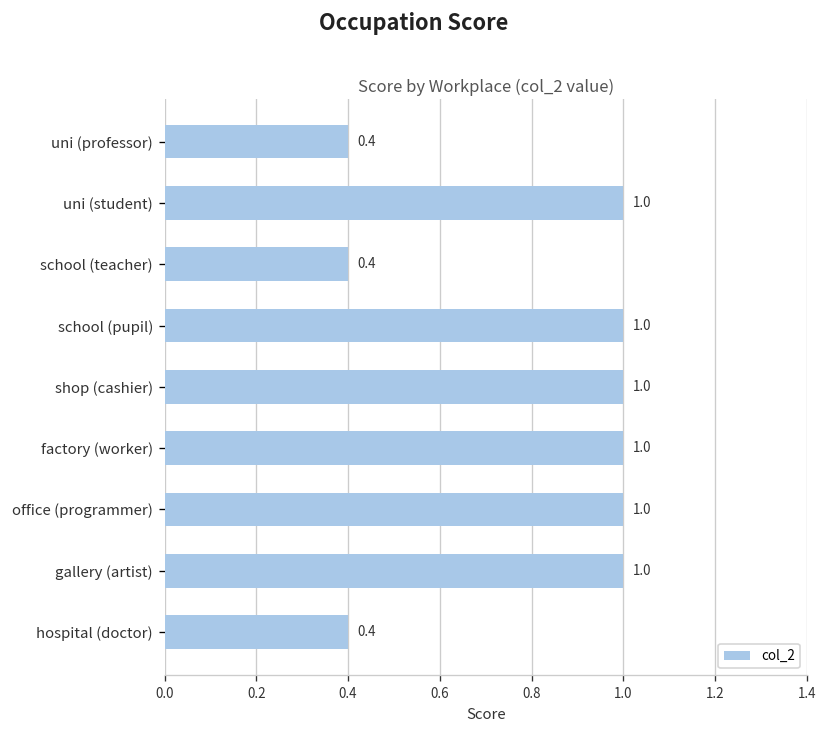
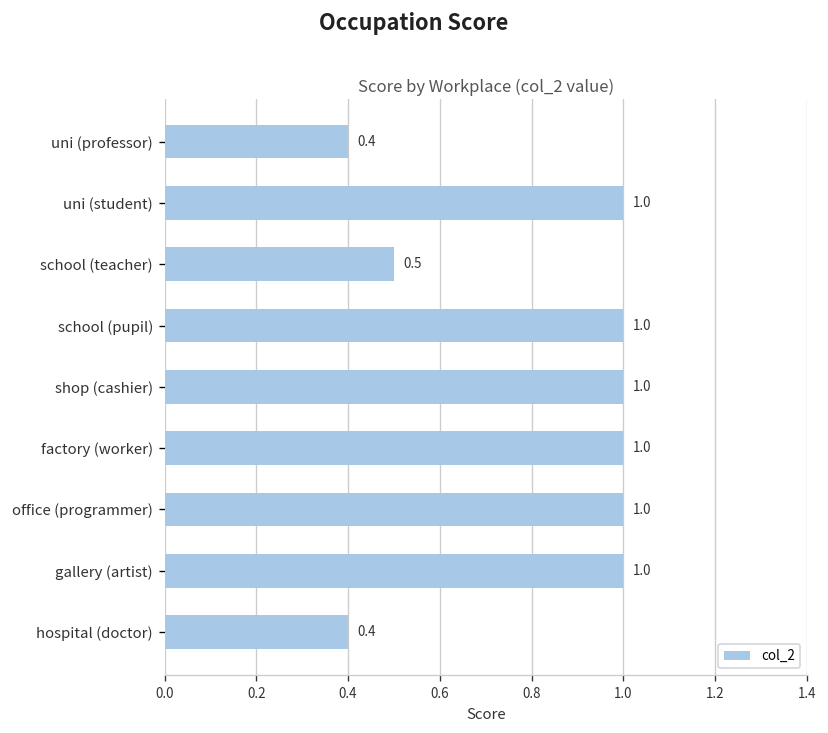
school (teacher): 0.4 -> 0.5
